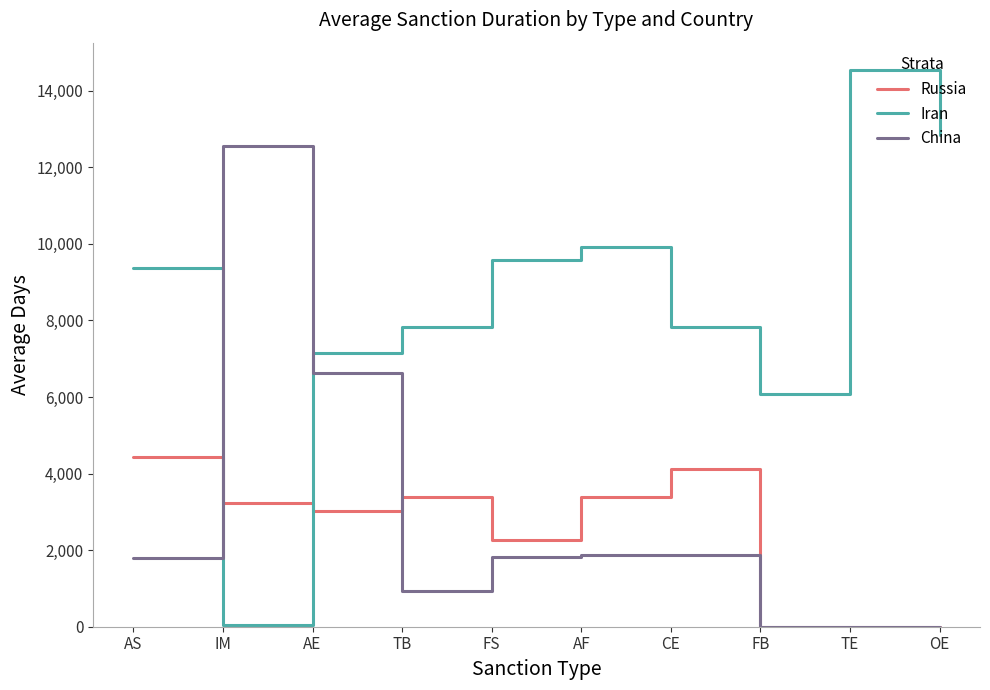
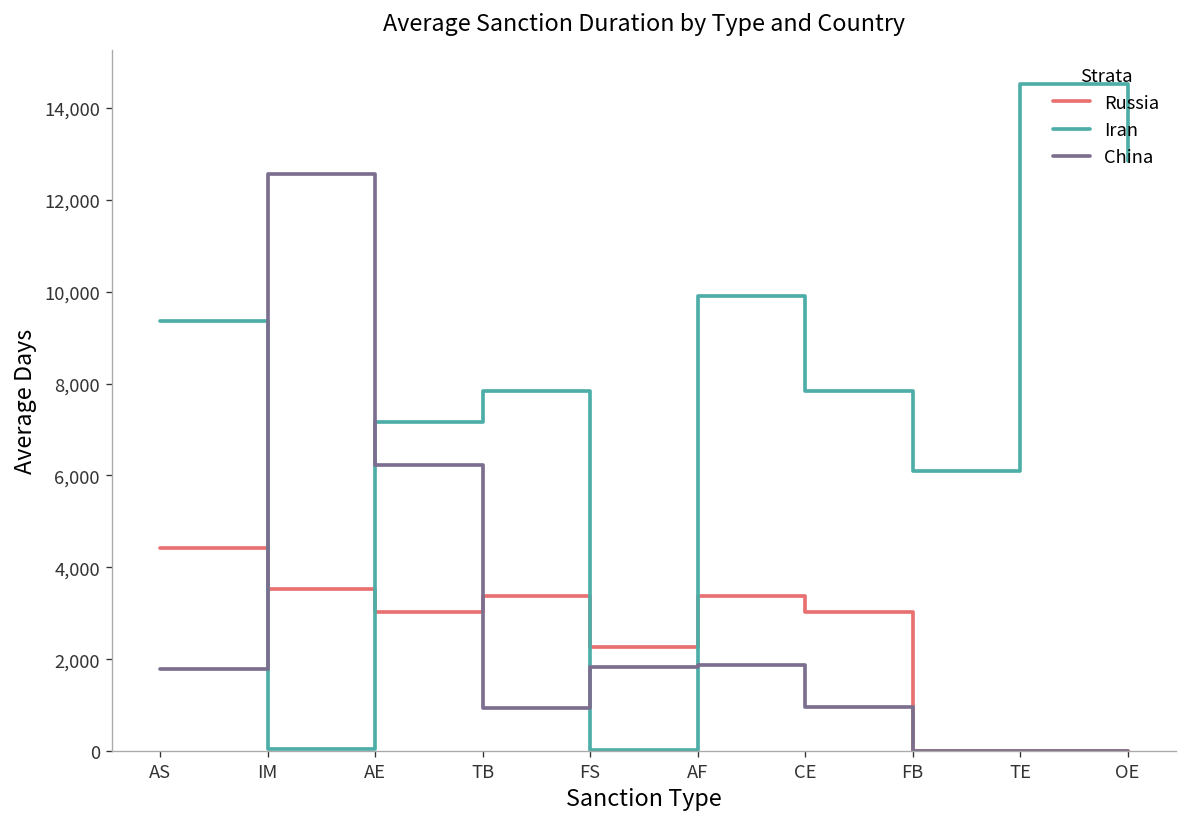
Russia, IM: 3,200 -> 3,500
China, AE: 6,600 -> 6,200
Iran, FS: 9,600 -> 0
Russia, CE: 4,100 -> 3,000
China, CE: 1,900 -> 1,000
